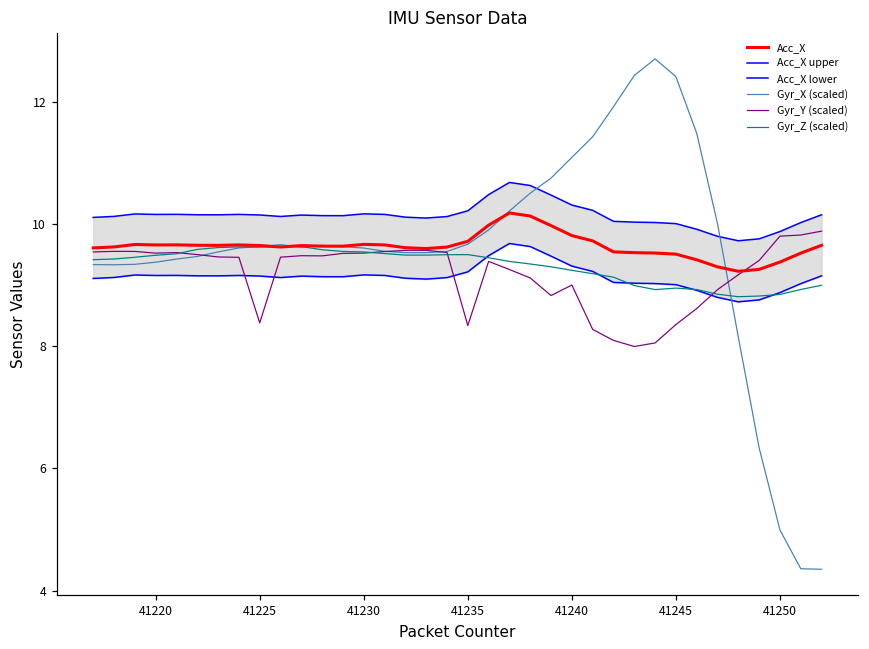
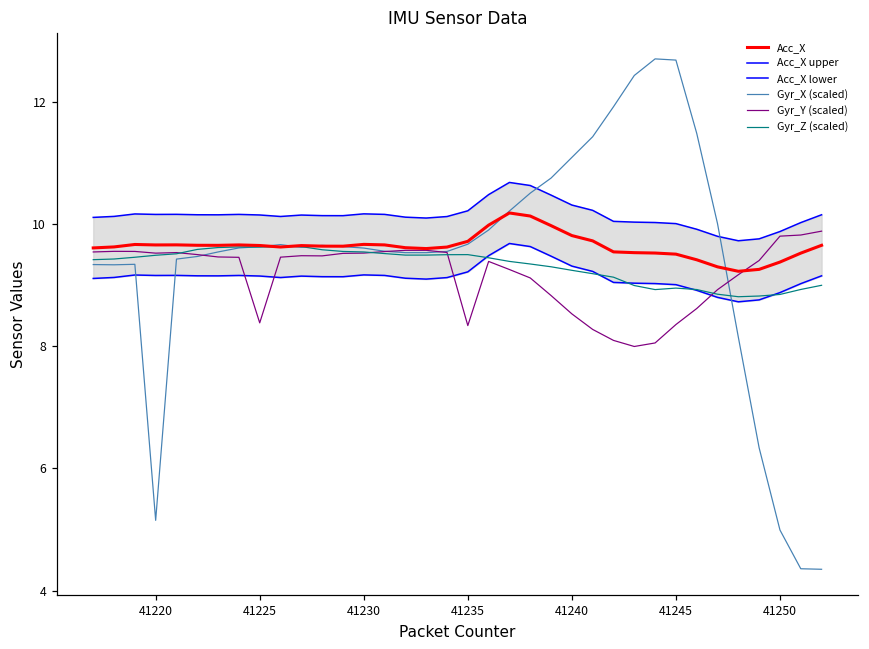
Gyr_X (scaled), 41220: 9.4 -> 5.1
Gyr_Y (scaled), 41240: 9.0 -> 8.5
Gyr_X (scaled), 41245: 12.4 -> 12.7
